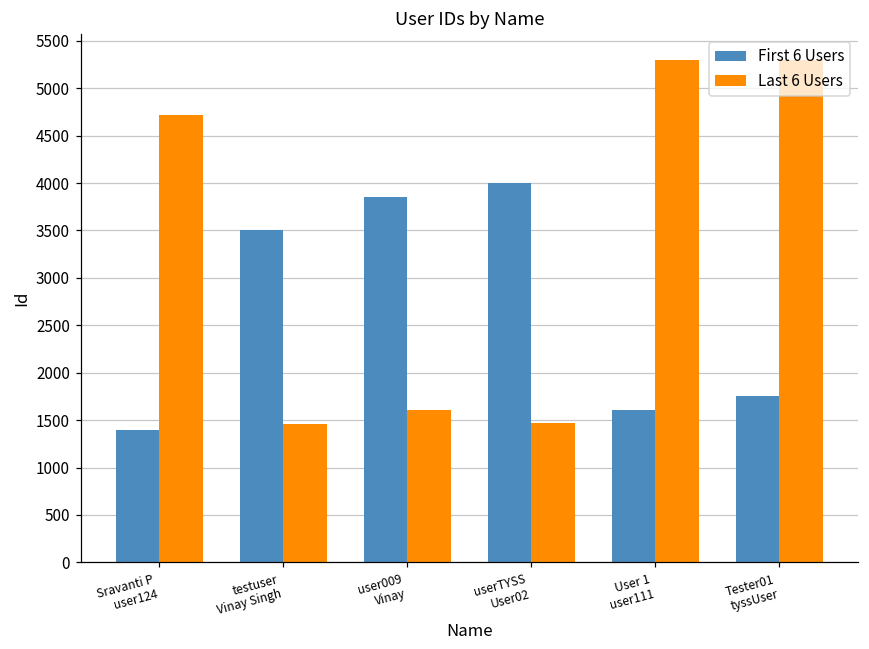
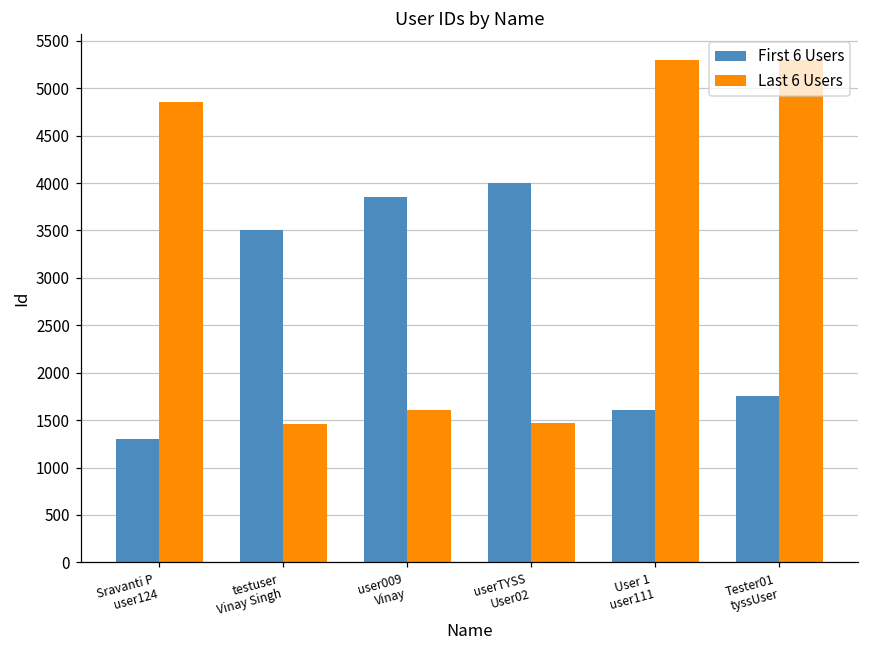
First 6 Users, Sravanti P user124: 1400 -> 1300
Last 6 Users, Sravanti P user124: 4700 -> 4900
